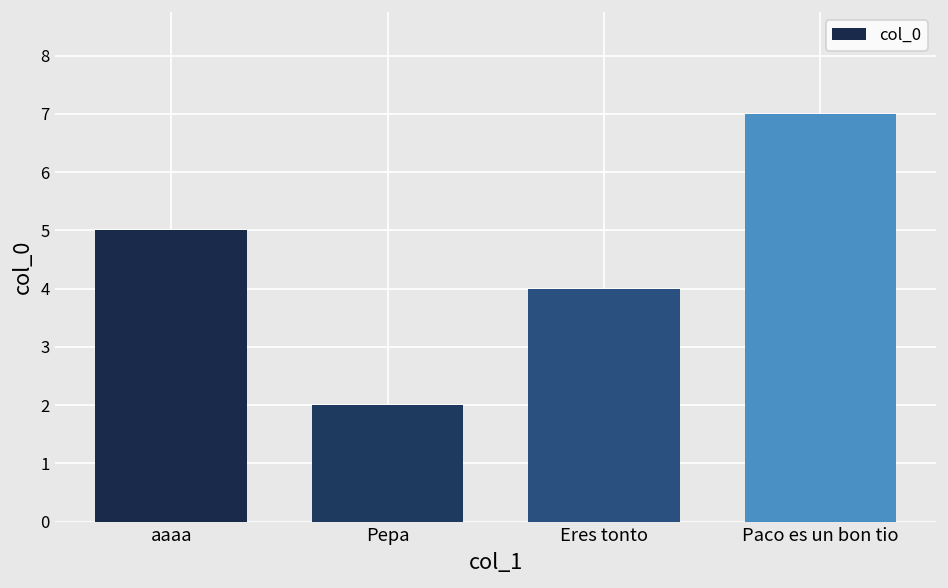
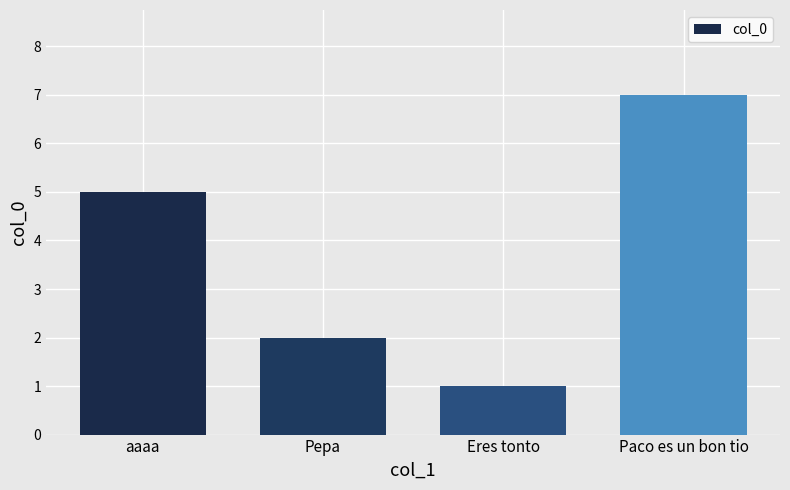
Eres tonto: 4 -> 1
